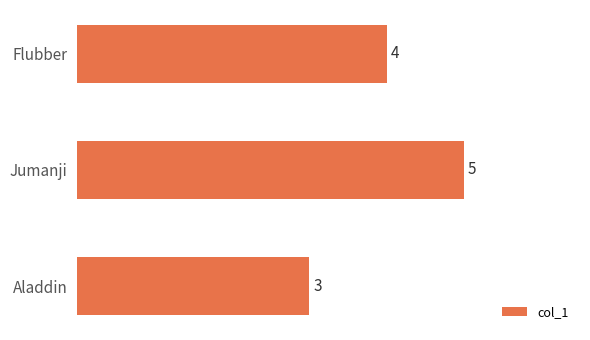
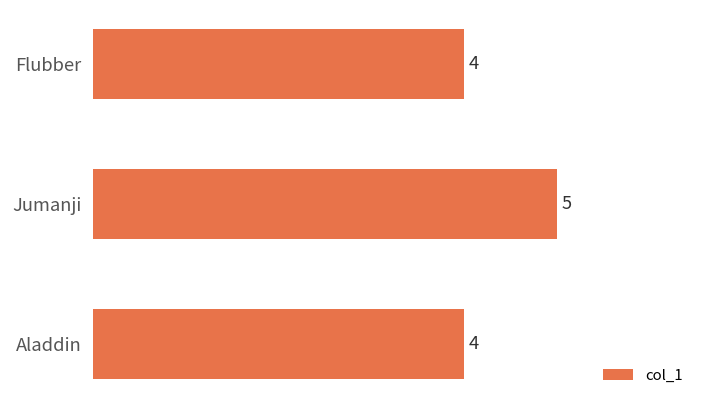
Aladdin: 3 -> 4
